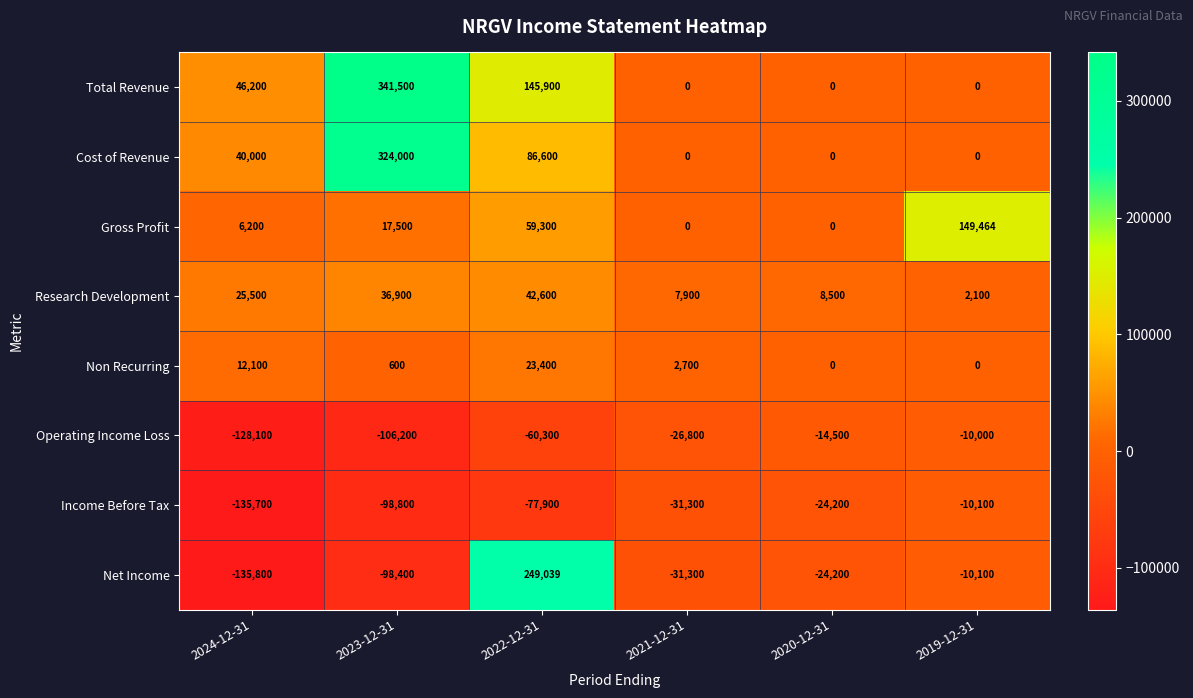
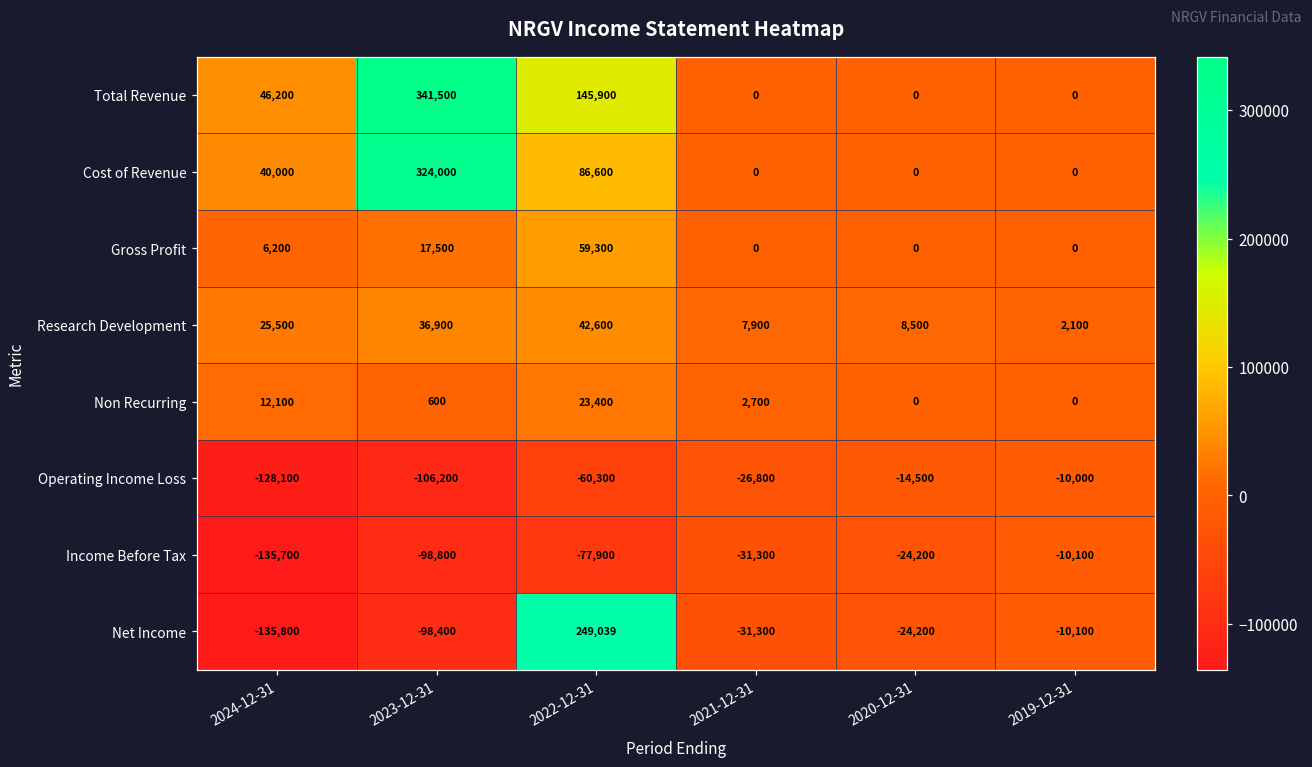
Gross Profit, 2019-12-31: 149,464 -> 0
